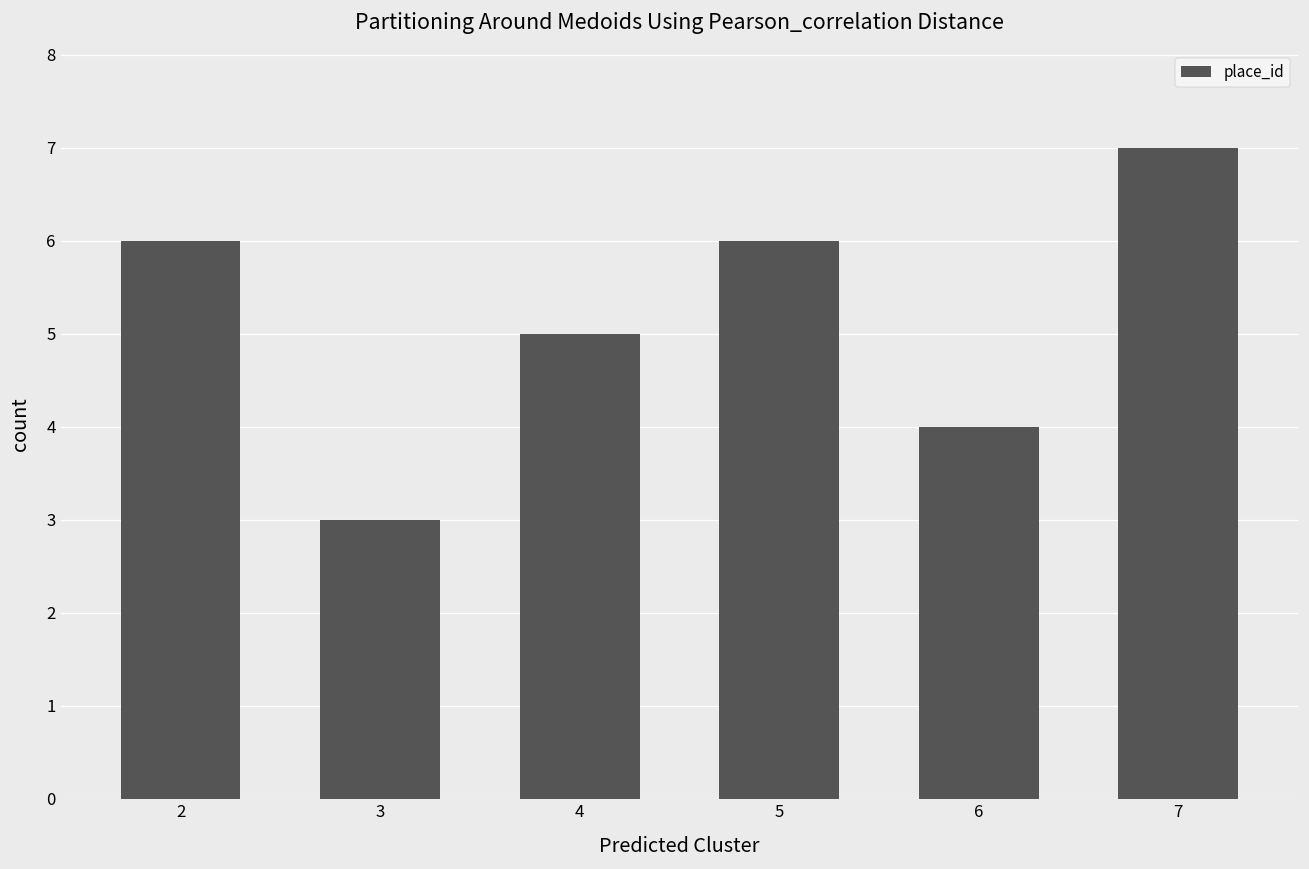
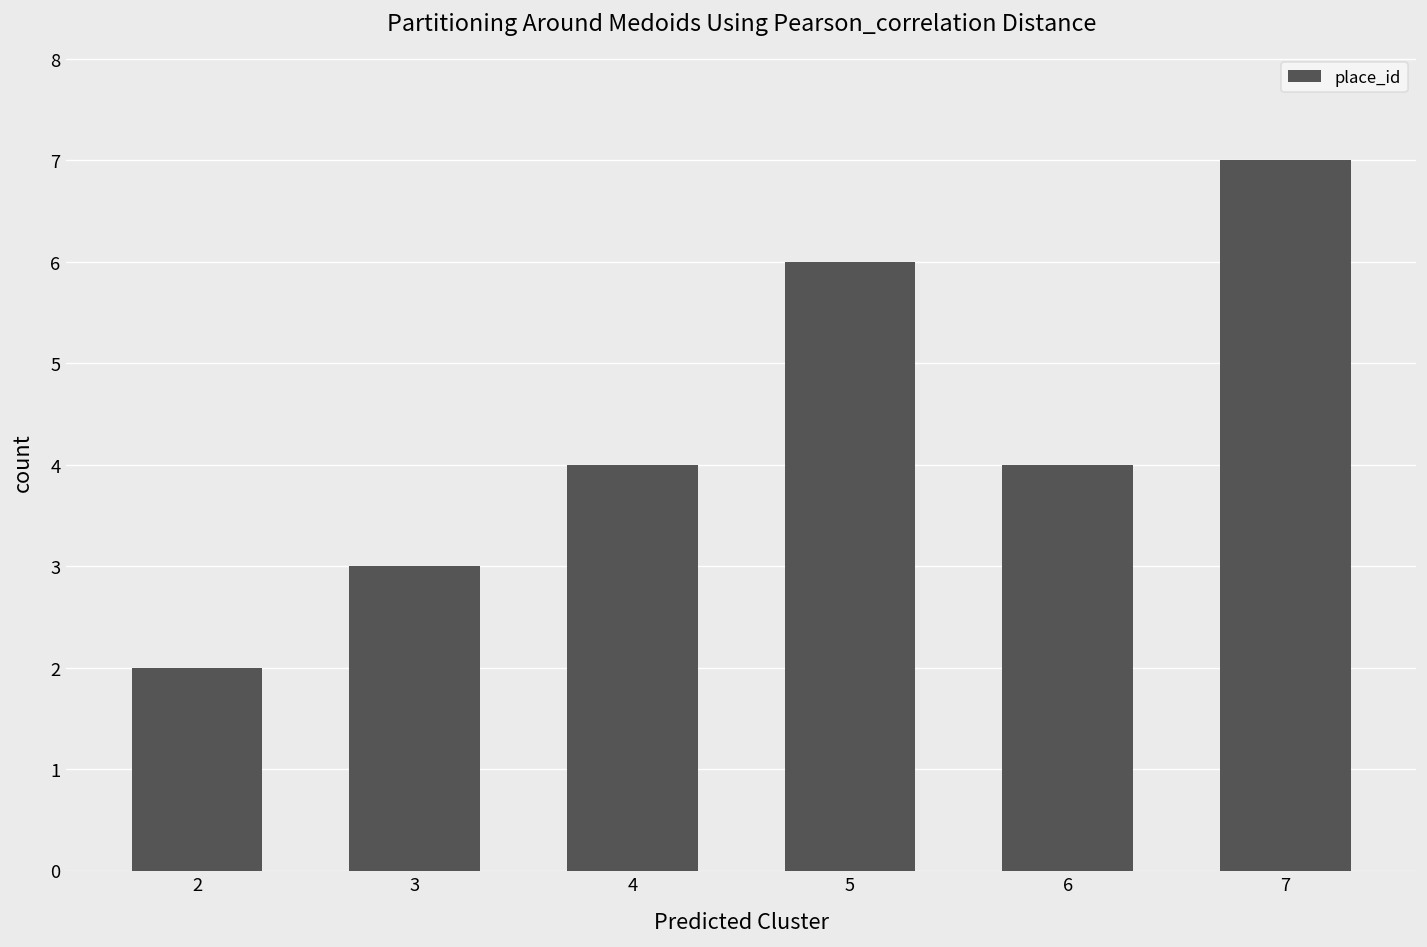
2: 6 -> 2
4: 5 -> 4
